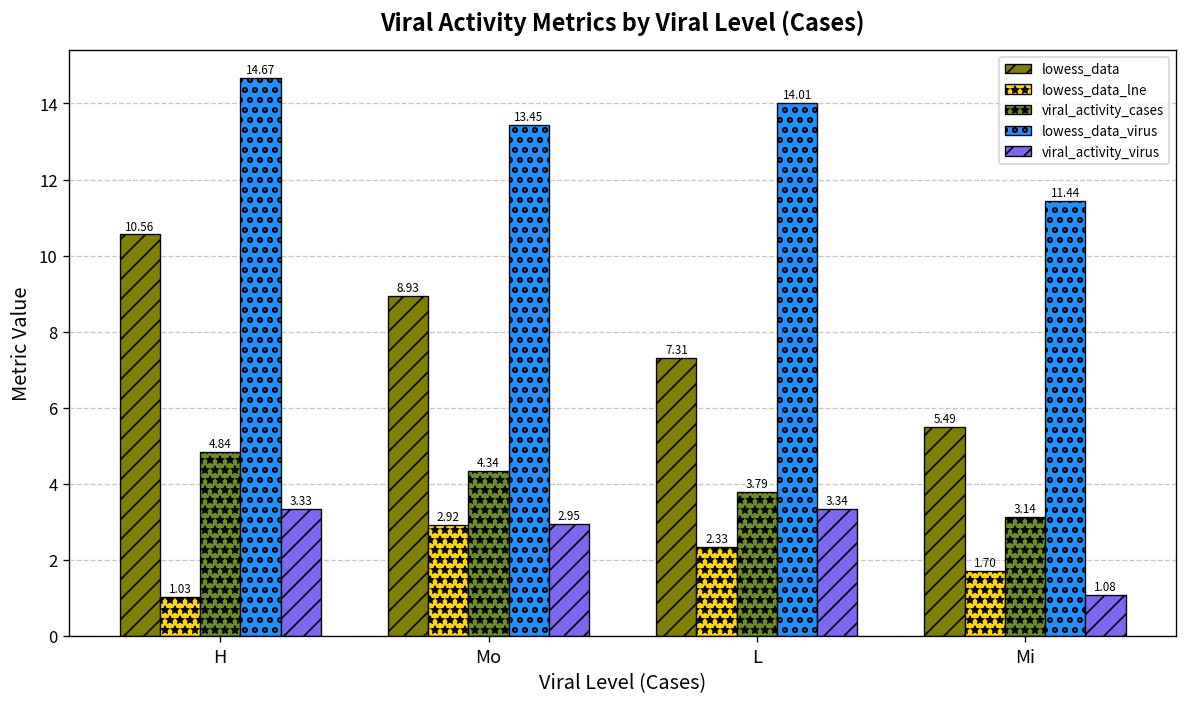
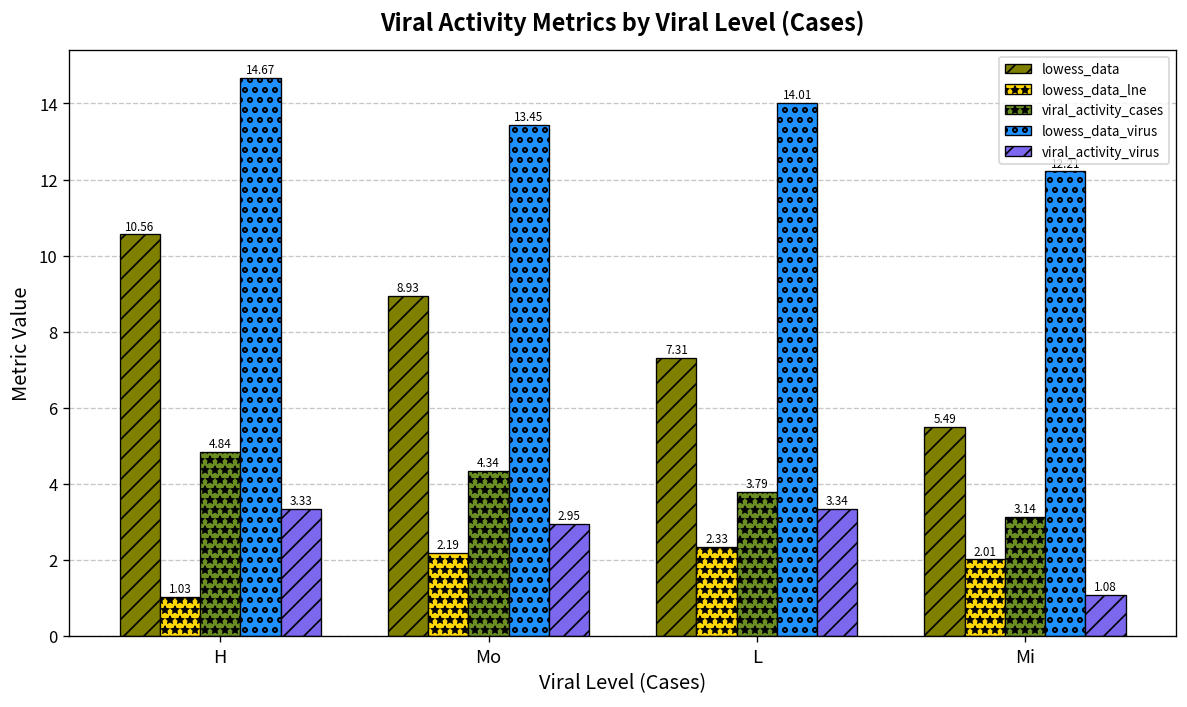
lowess_data_lne, Mo: 2.92 -> 2.19
lowess_data_lne, Mi: 1.70 -> 2.01
lowess_data_virus, Mi: 11.44 -> 12.21
